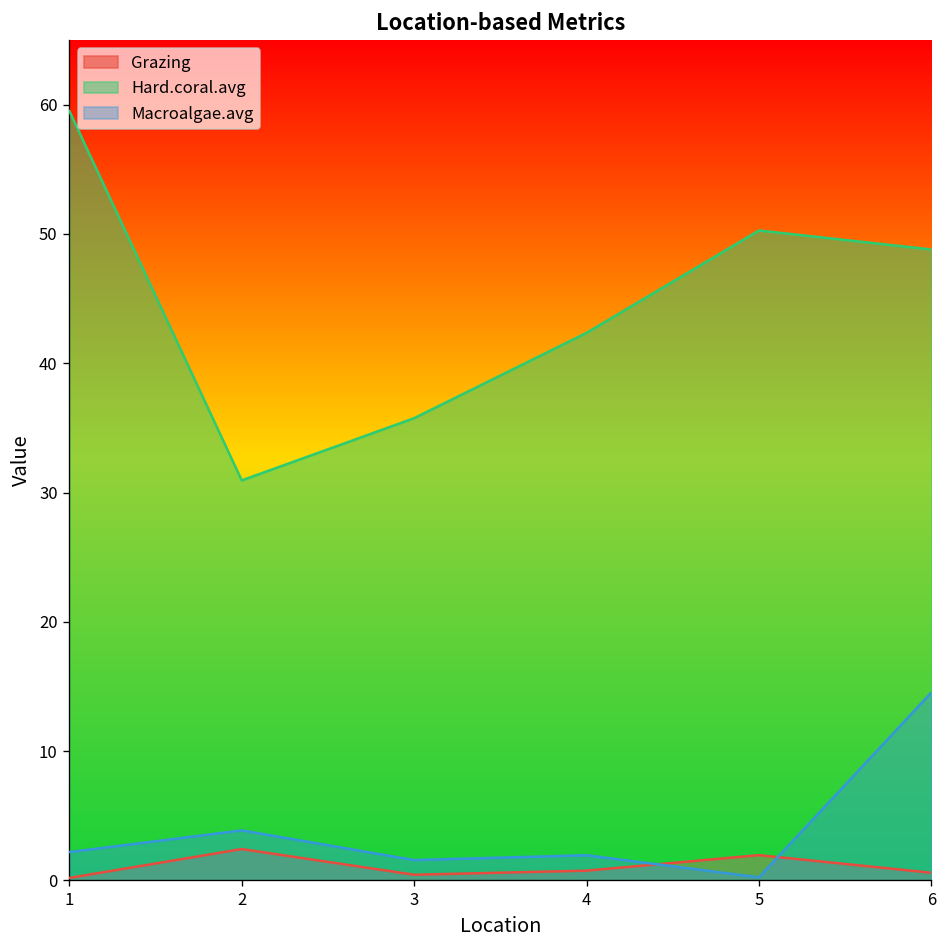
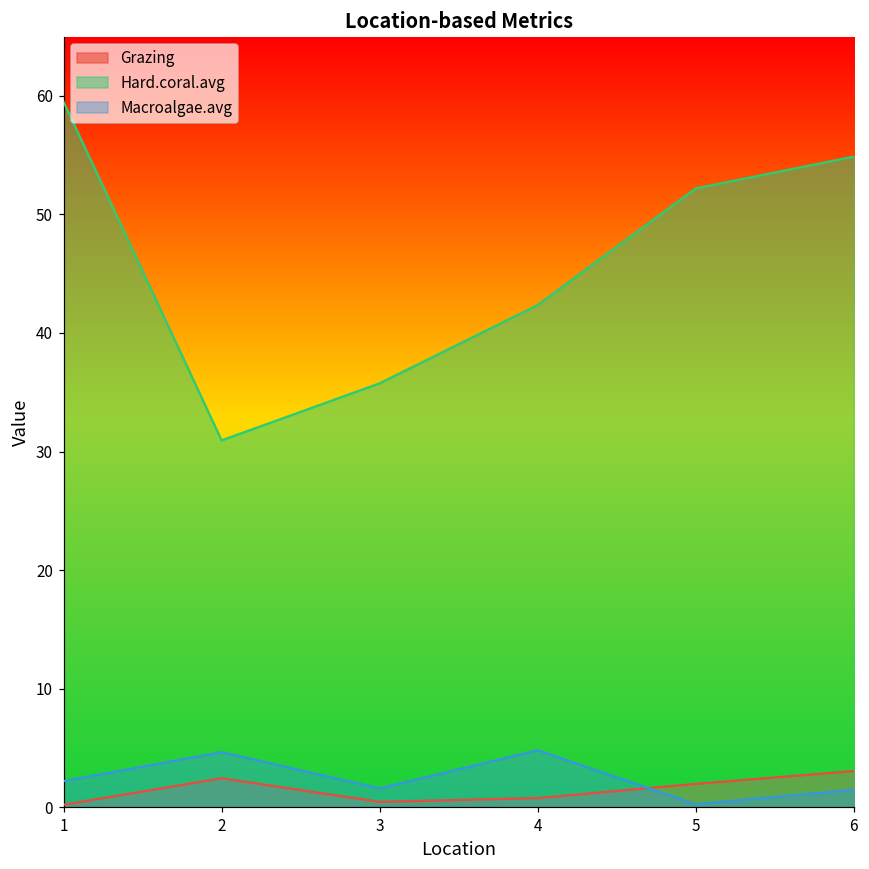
Macroalgae.avg, 2: 3.9 -> 4.6
Macroalgae.avg, 4: 2.0 -> 4.8
Hard.coral.avg, 5: 50.3 -> 52.2
Grazing, 6: 0.6 -> 3.0
Hard.coral.avg, 6: 48.8 -> 54.9
Macroalgae.avg, 6: 14.5 -> 1.5
